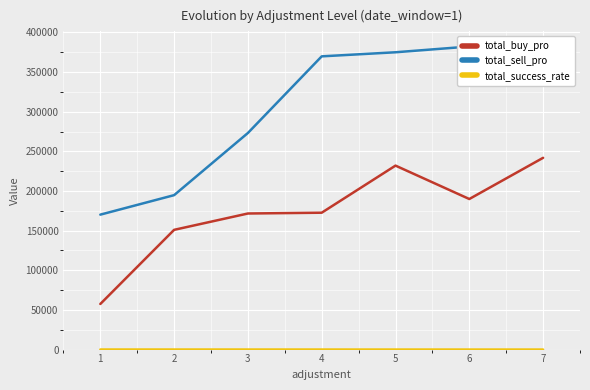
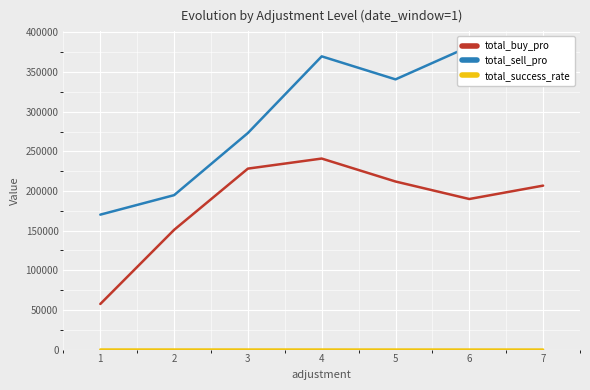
total_buy_pro, 3: 170000 -> 230000
total_buy_pro, 4: 170000 -> 240000
total_buy_pro, 5: 230000 -> 210000
total_sell_pro, 5: 380000 -> 340000
total_buy_pro, 7: 240000 -> 210000
